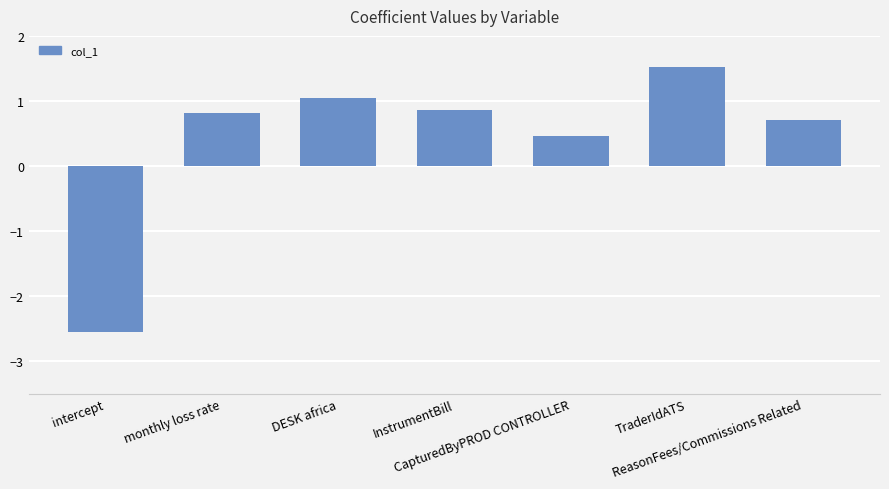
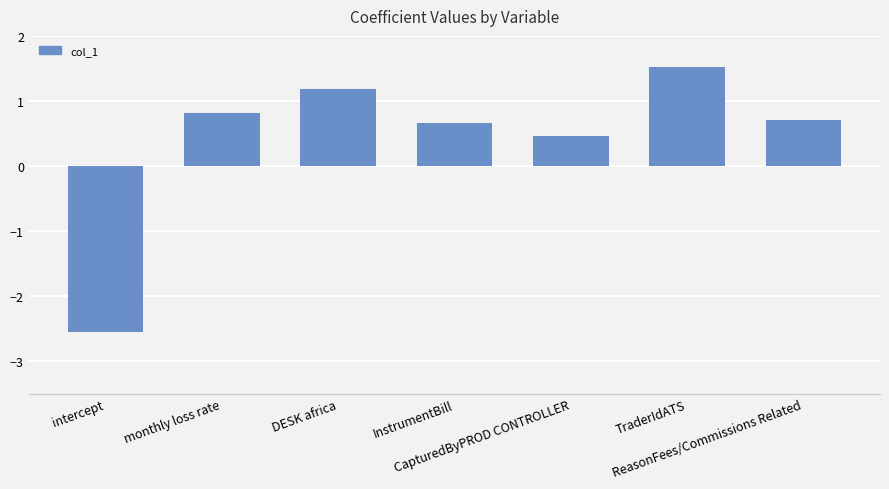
DESK africa: 1.0 -> 1.2
InstrumentBill: 0.9 -> 0.7
